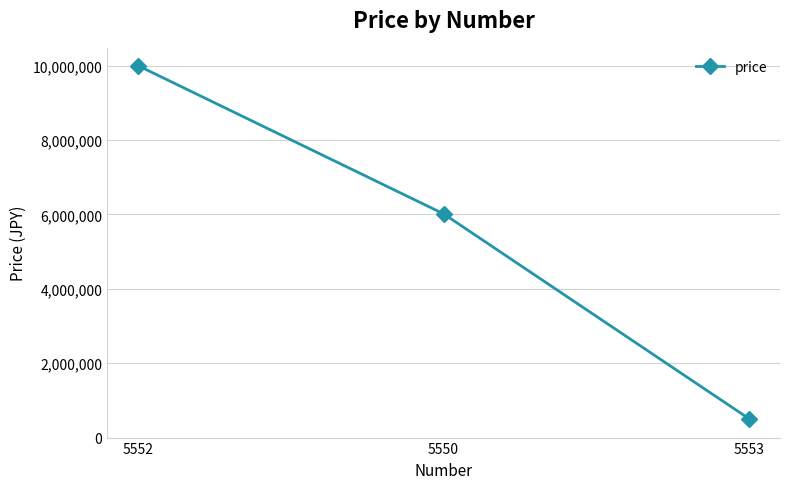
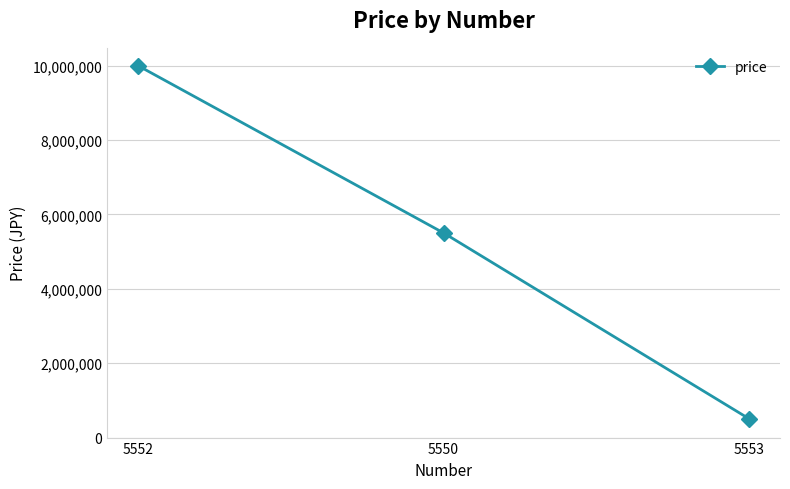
5550: 6,000,000 -> 5,500,000
